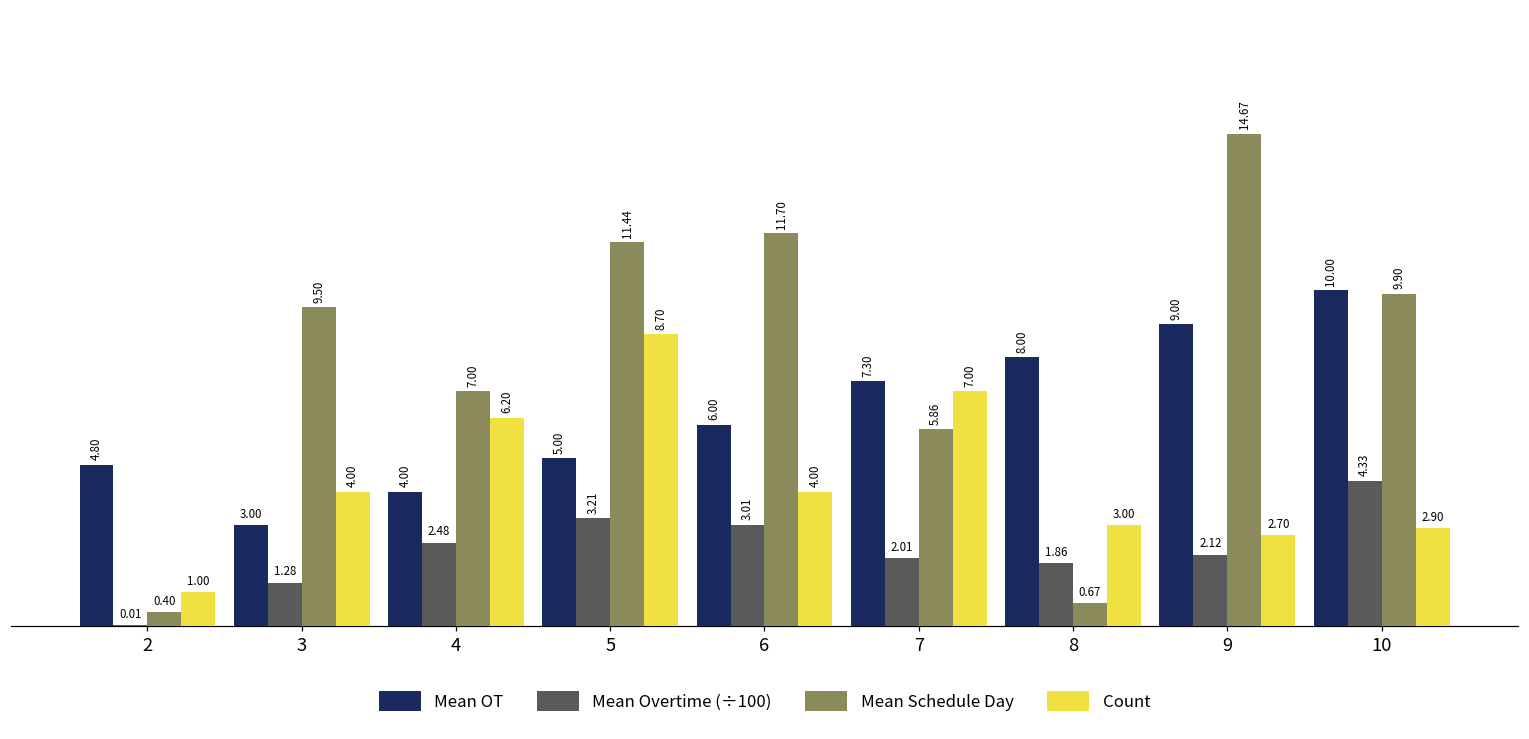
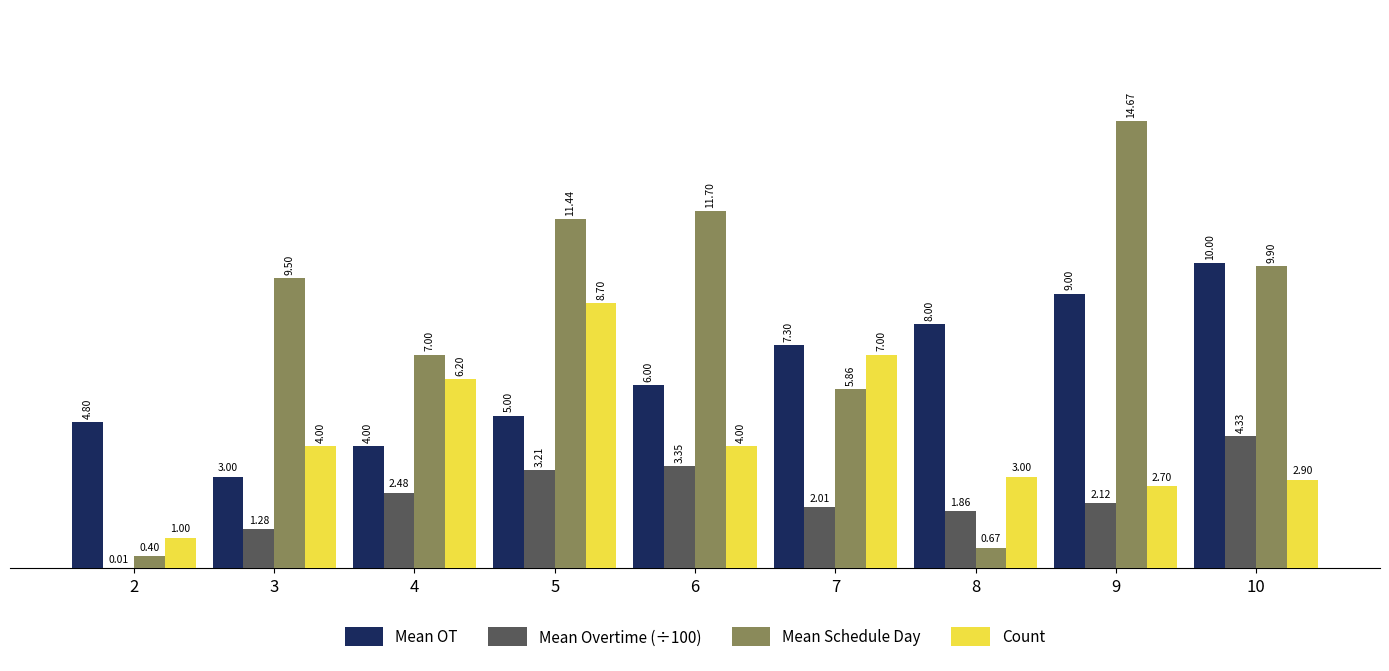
Mean Overtime (÷100), 6: 3.01 -> 3.35
